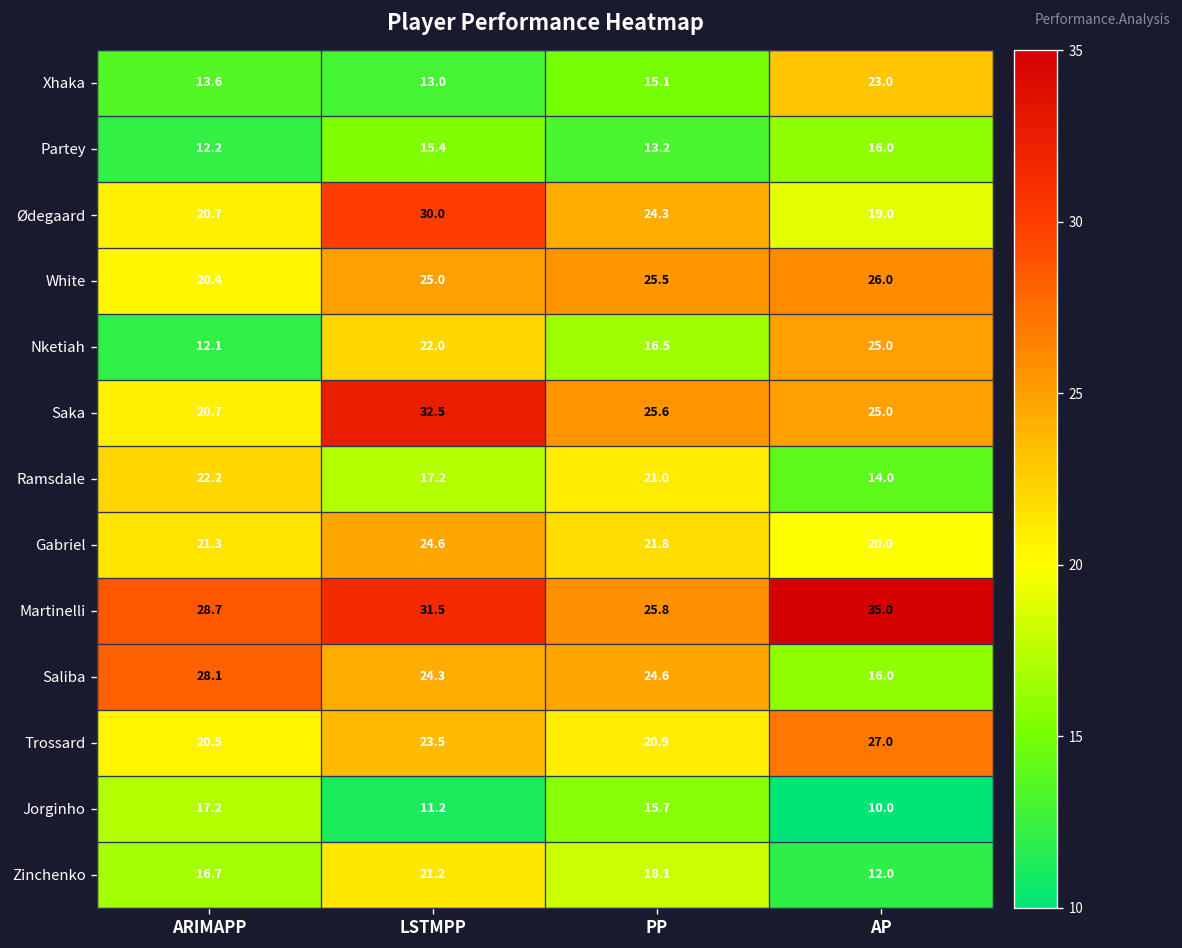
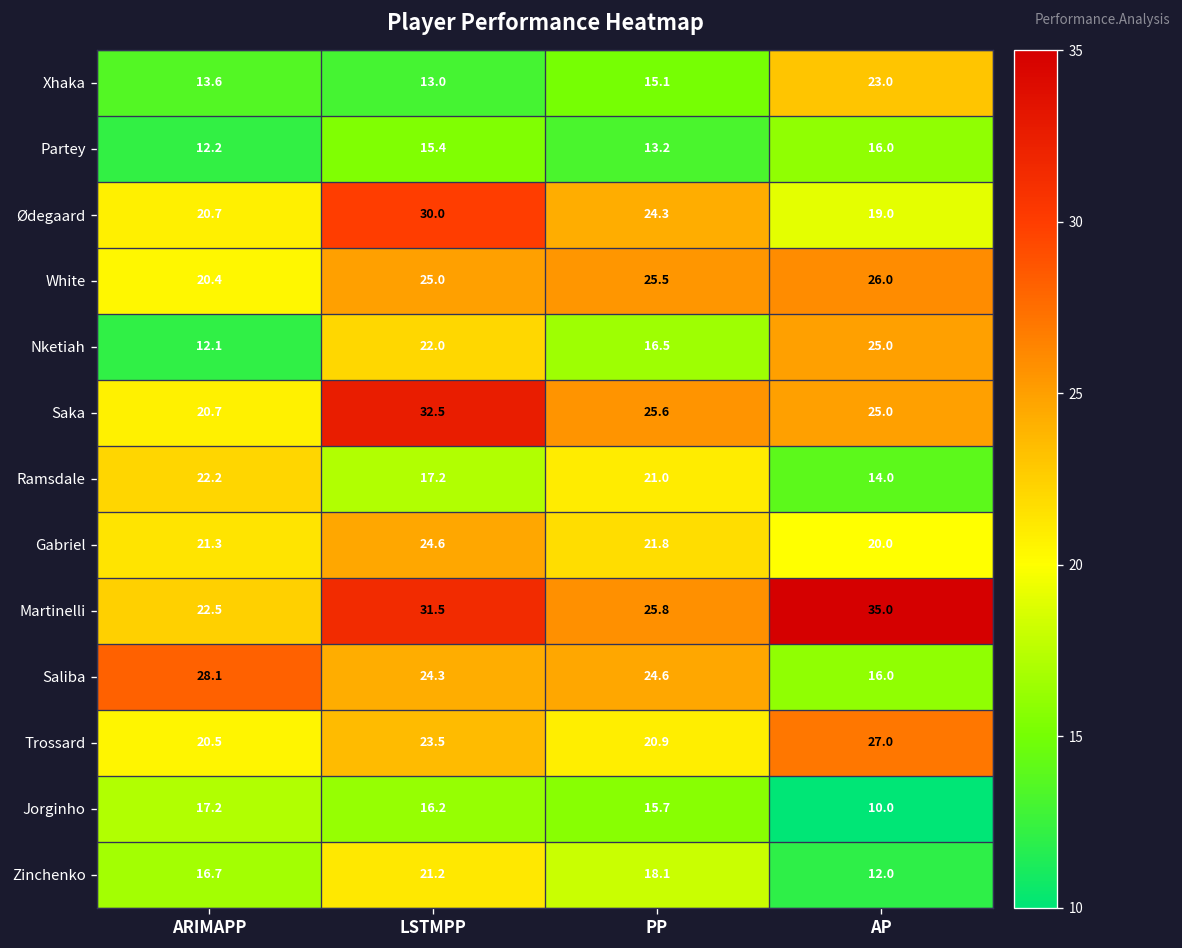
Martinelli, ARIMAPP: 28.7 -> 22.5
Jorginho, LSTMPP: 11.2 -> 16.2
